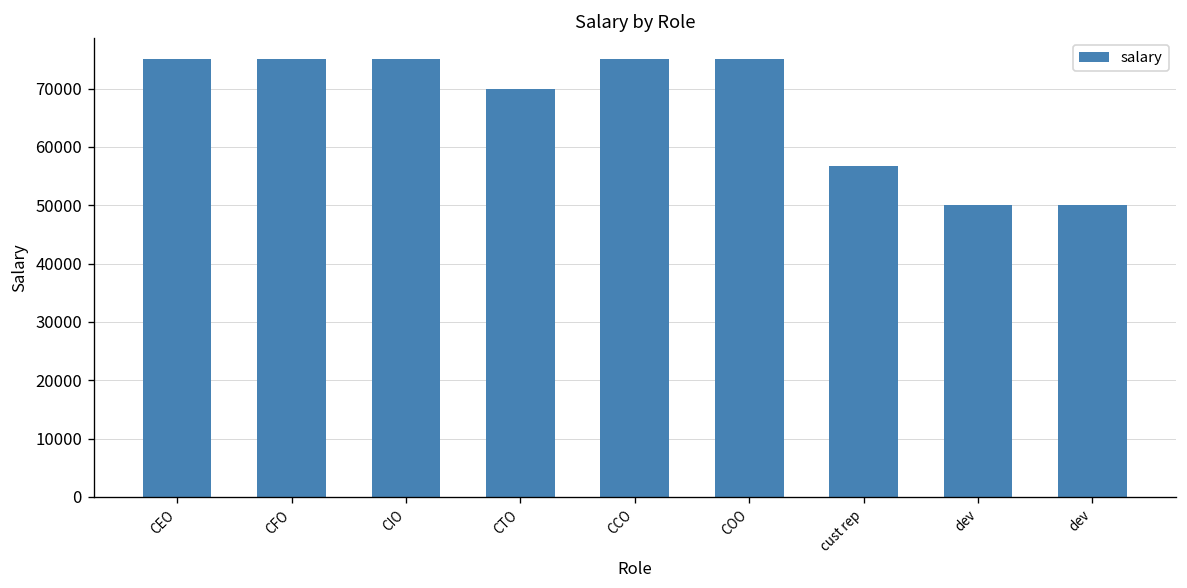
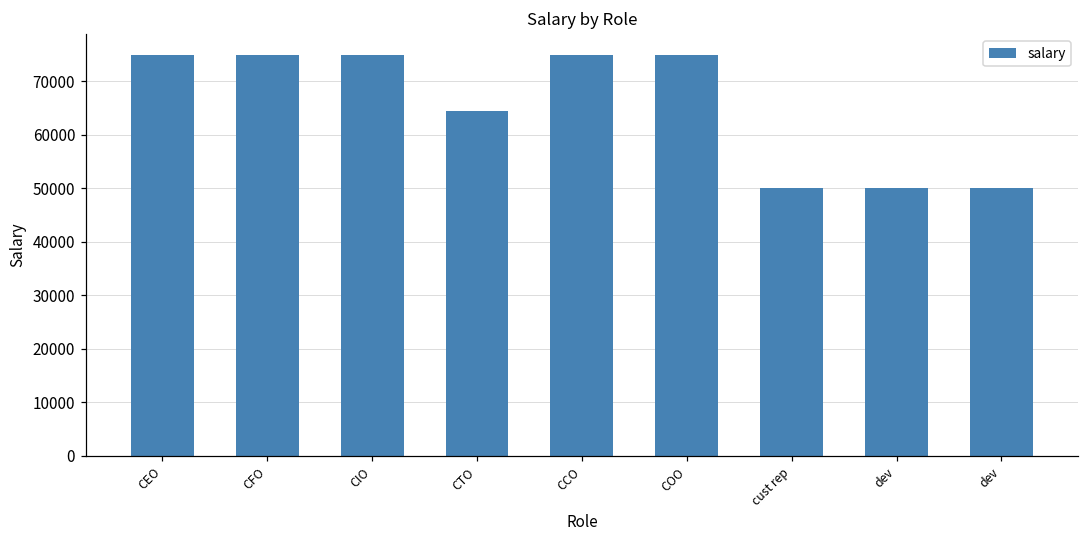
CTO: 70000 -> 64000
cust rep: 57000 -> 50000
